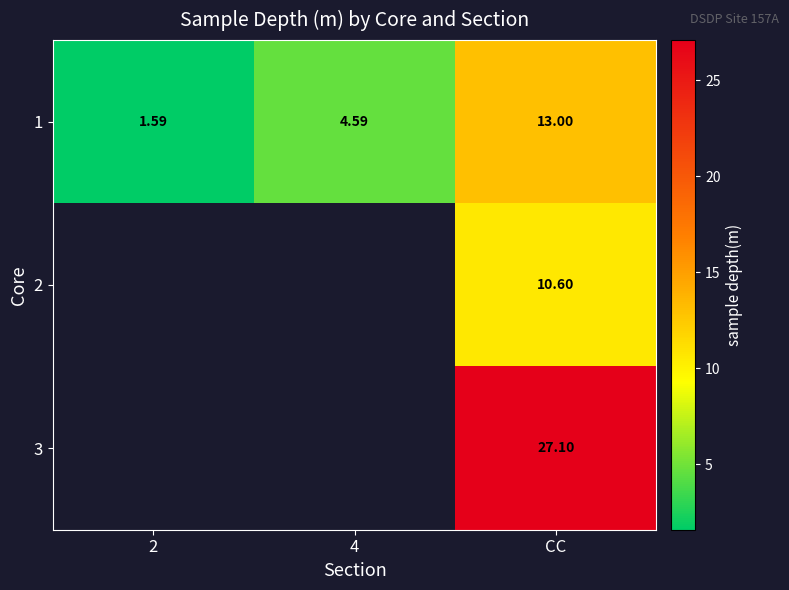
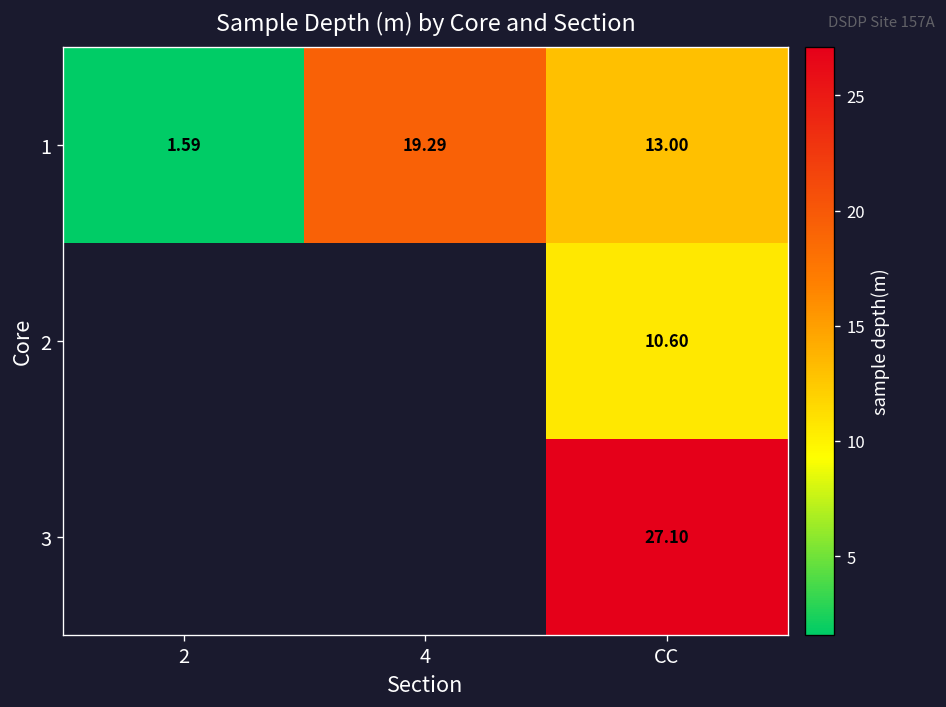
1, 4: 4.59 -> 19.29
